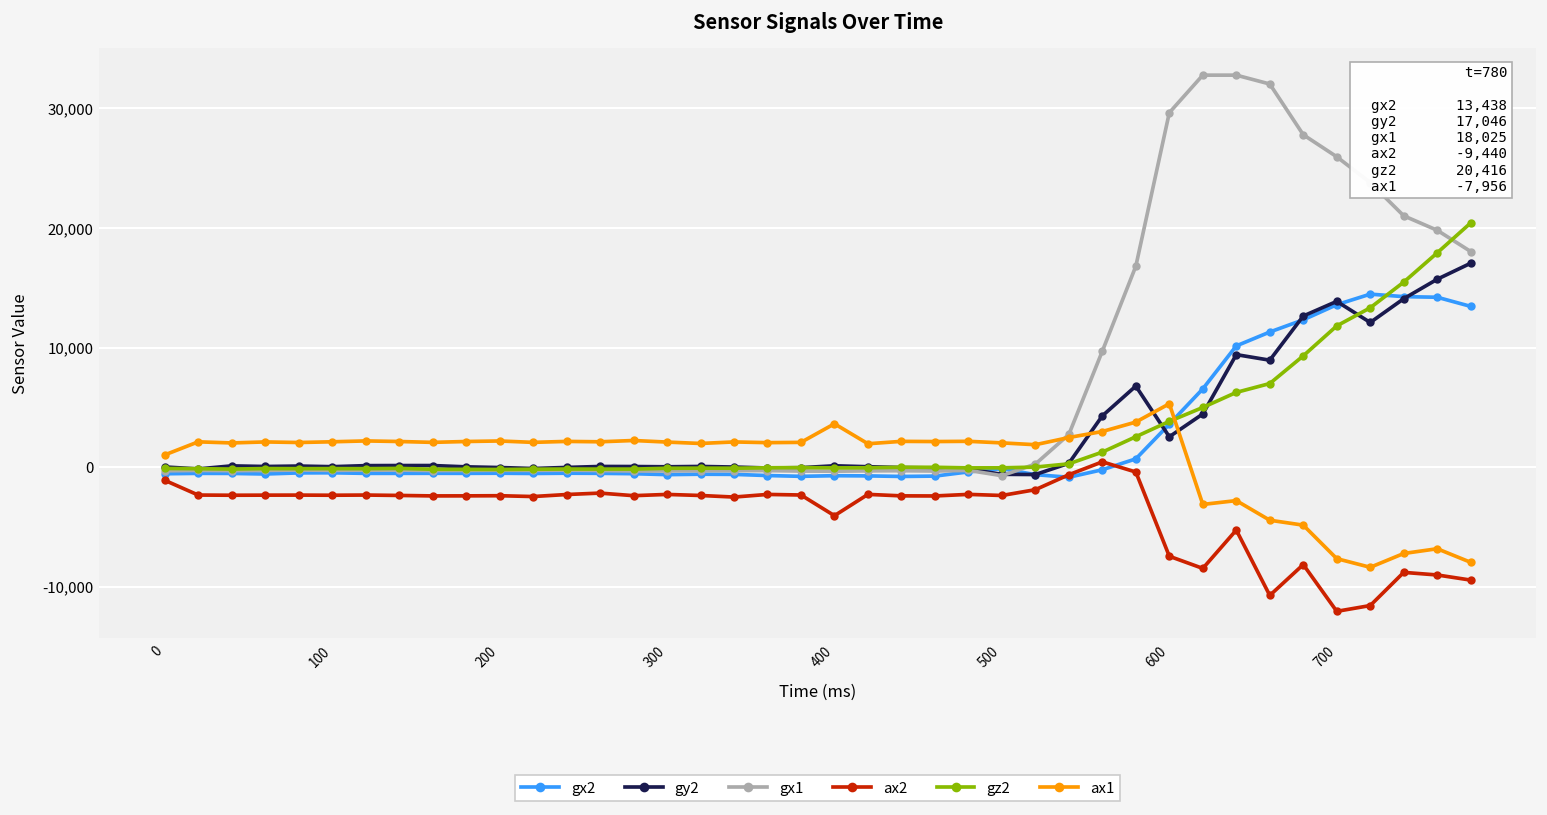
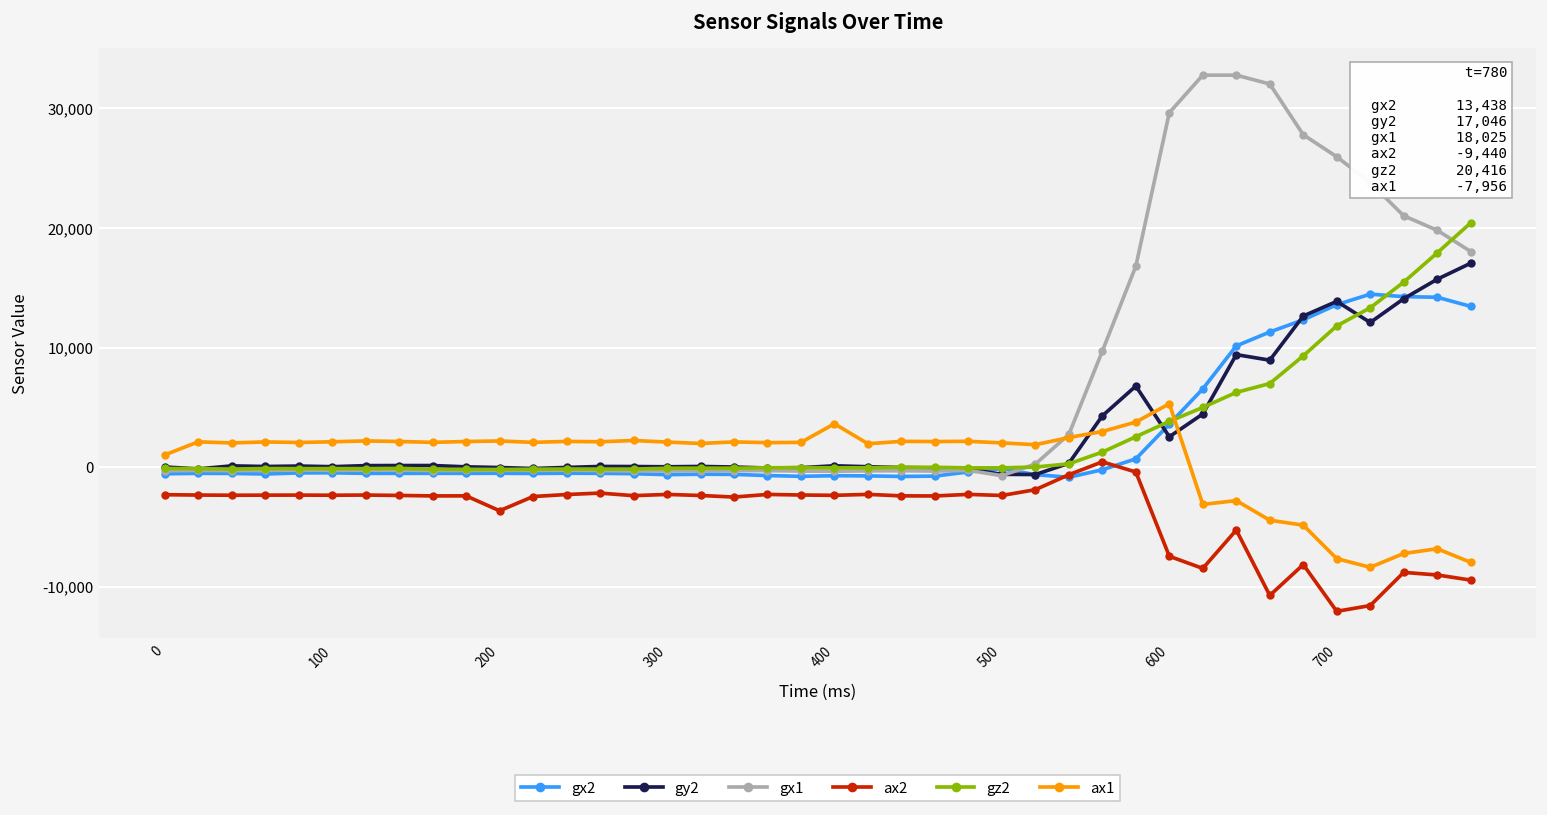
ax2, 0: -1,000 -> -2,000
ax2, 200: -2,000 -> -4,000
ax2, 400: -4,000 -> -2,000
